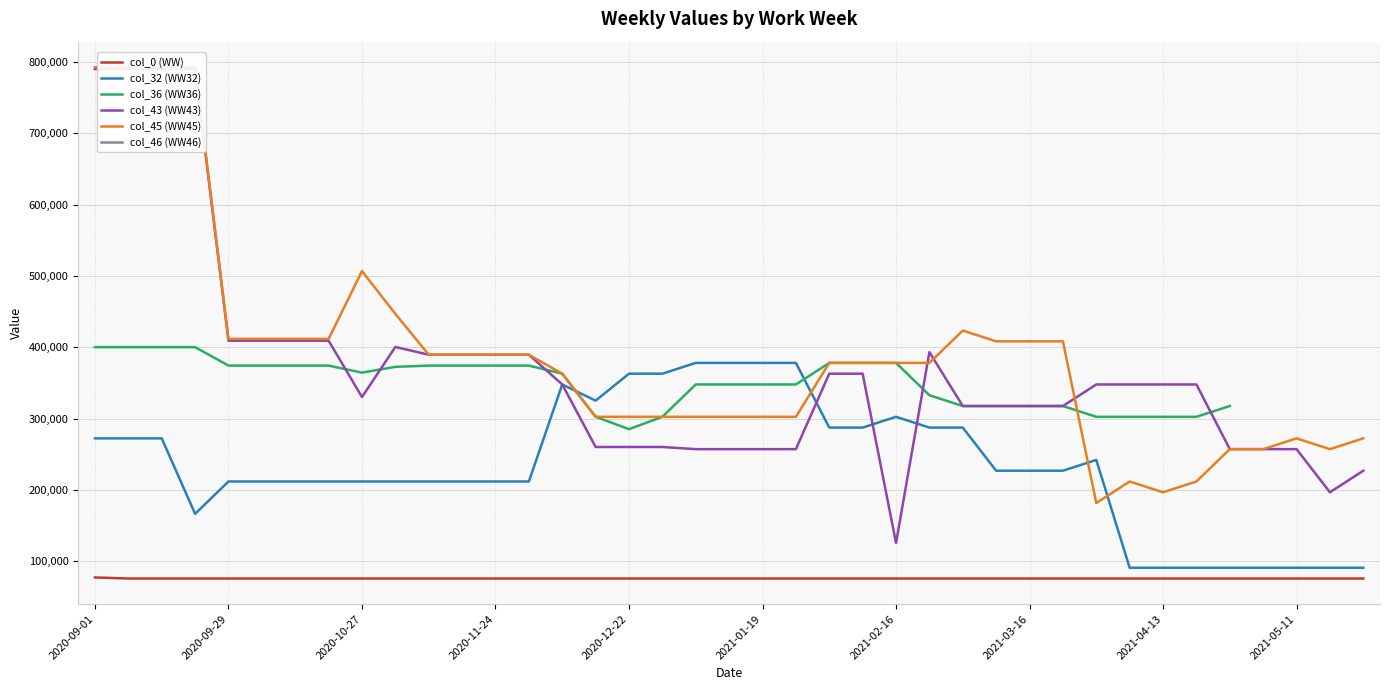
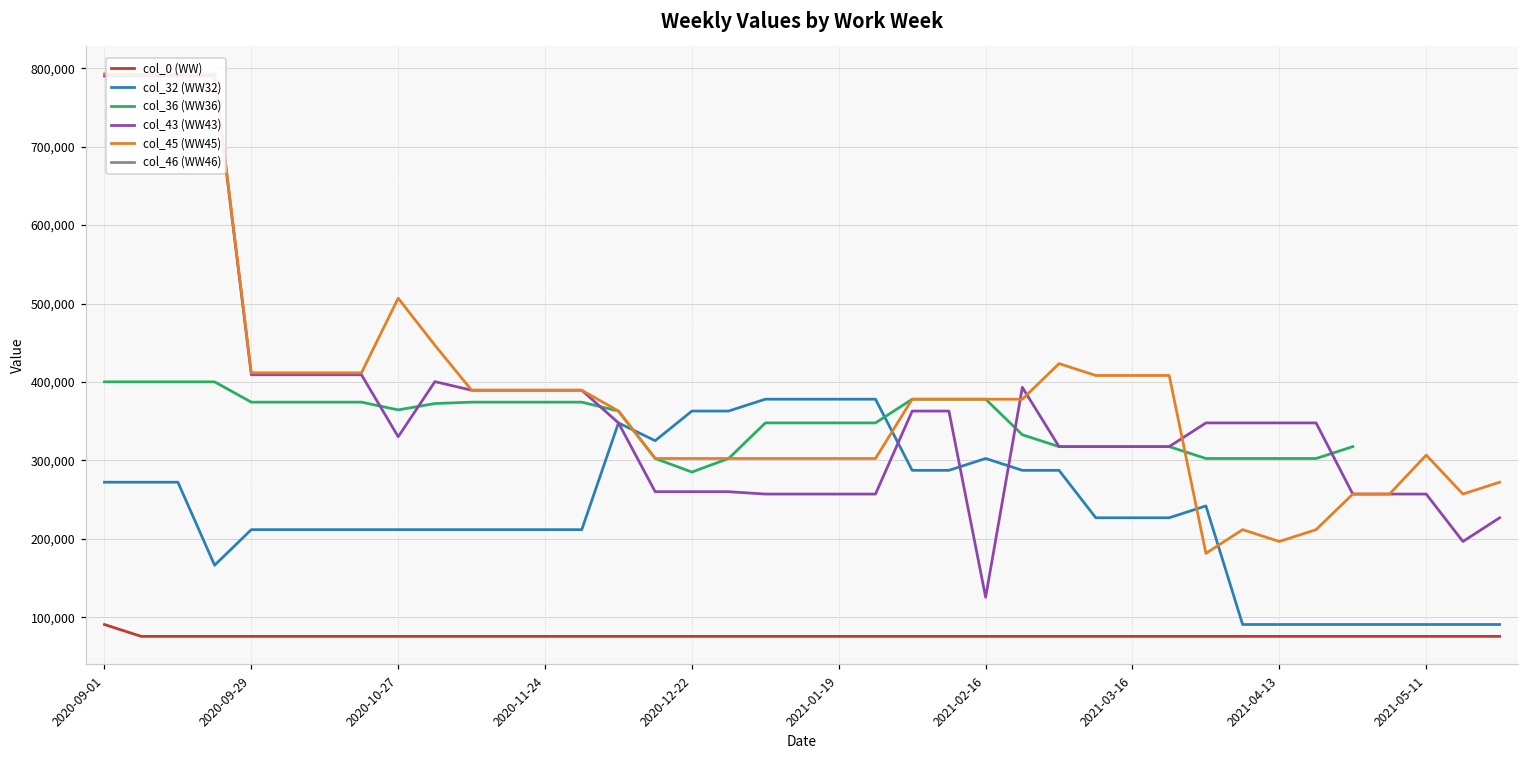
col_0 (WW), 2020-09-01: 80,000 -> 90,000
col_45 (WW45), 2021-05-11: 270,000 -> 310,000
